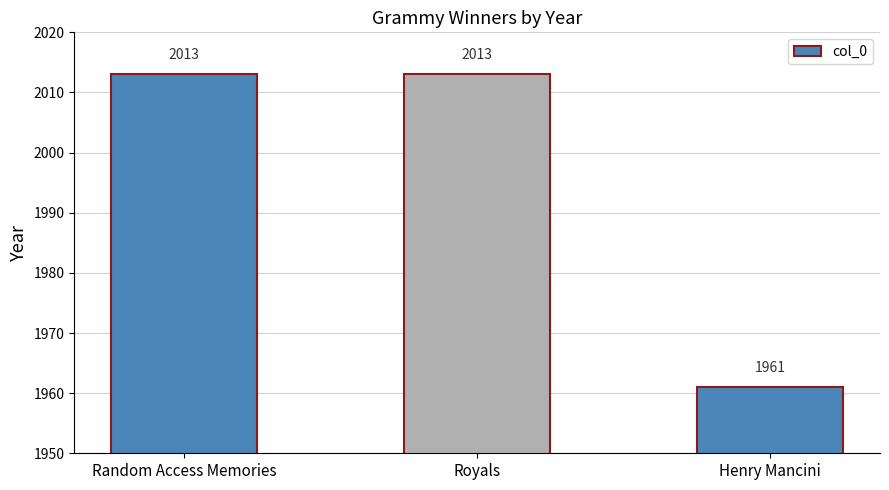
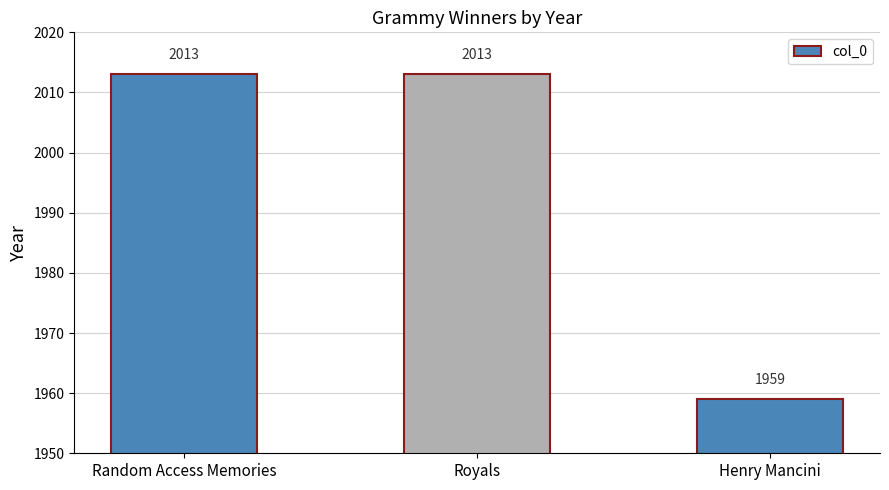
Henry Mancini: 1961 -> 1959
